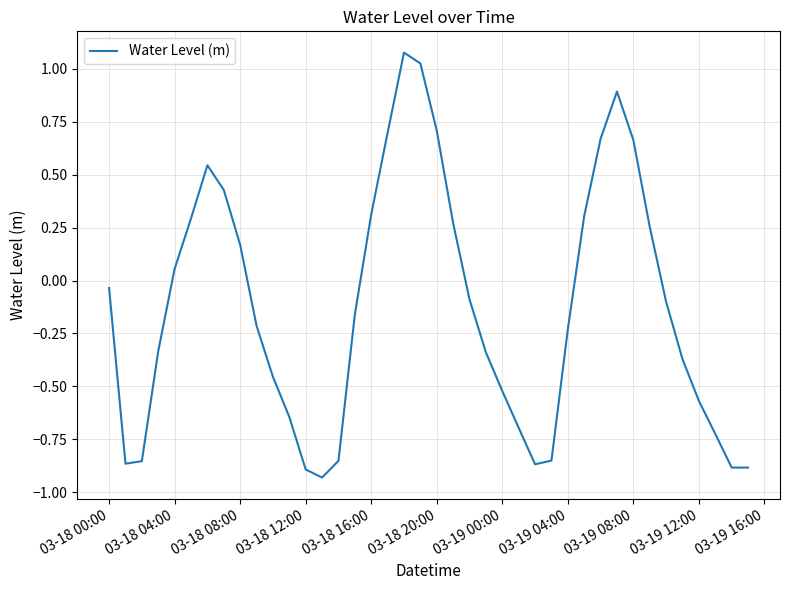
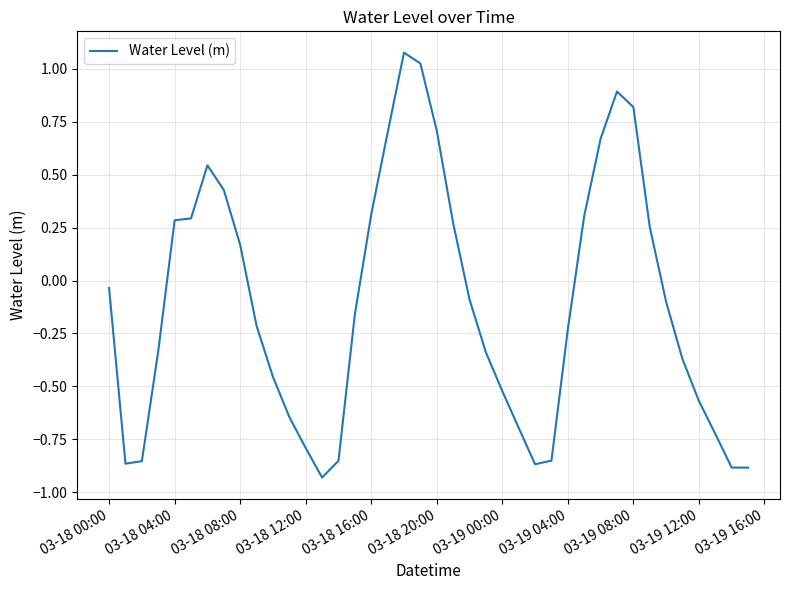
03-18 04:00: 0.06 -> 0.28
03-18 12:00: -0.89 -> -0.79
03-19 08:00: 0.66 -> 0.82
